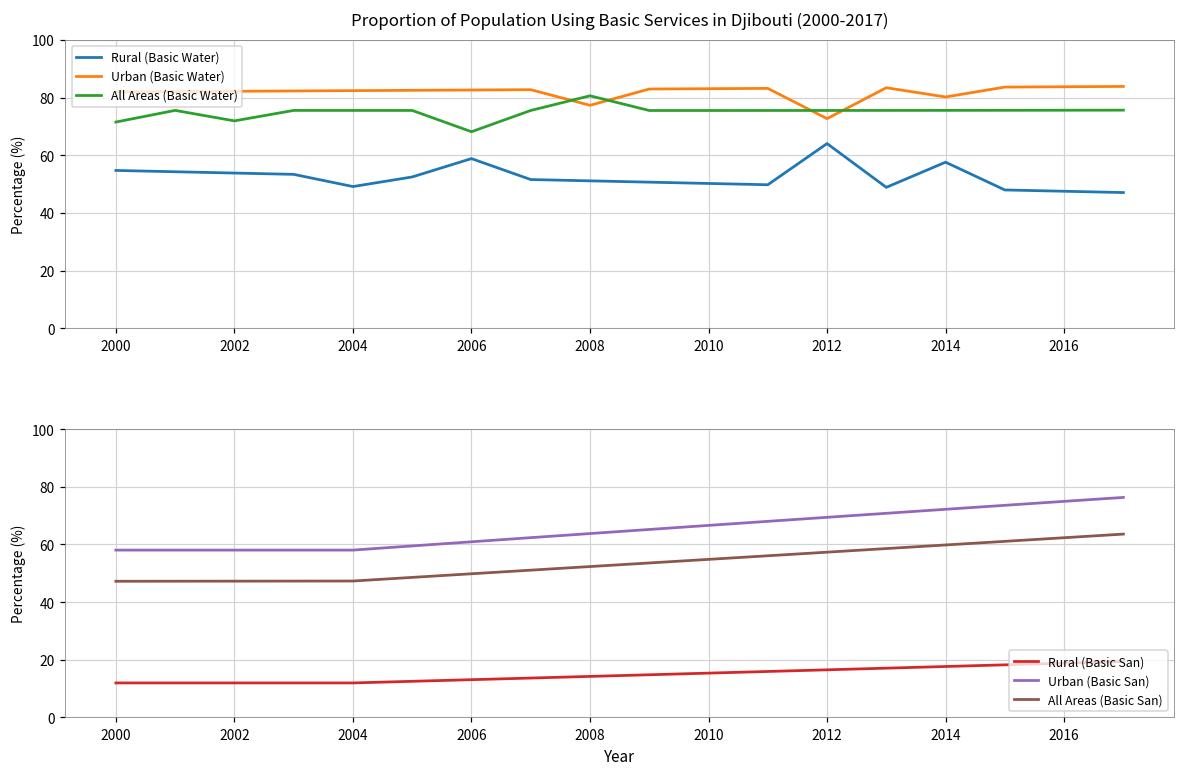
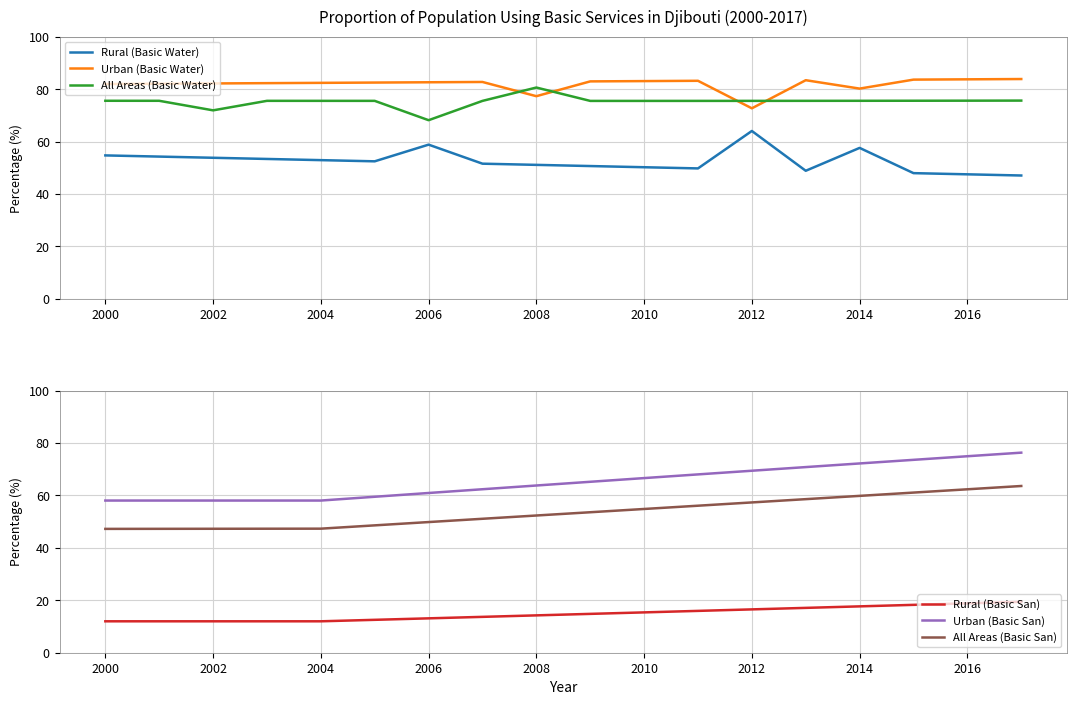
Proportion of Population Using Basic Services in Djibouti (2000-2017), All Areas (Basic Water), 2000: 72 -> 76
Proportion of Population Using Basic Services in Djibouti (2000-2017), Rural (Basic Water), 2004: 49 -> 53
